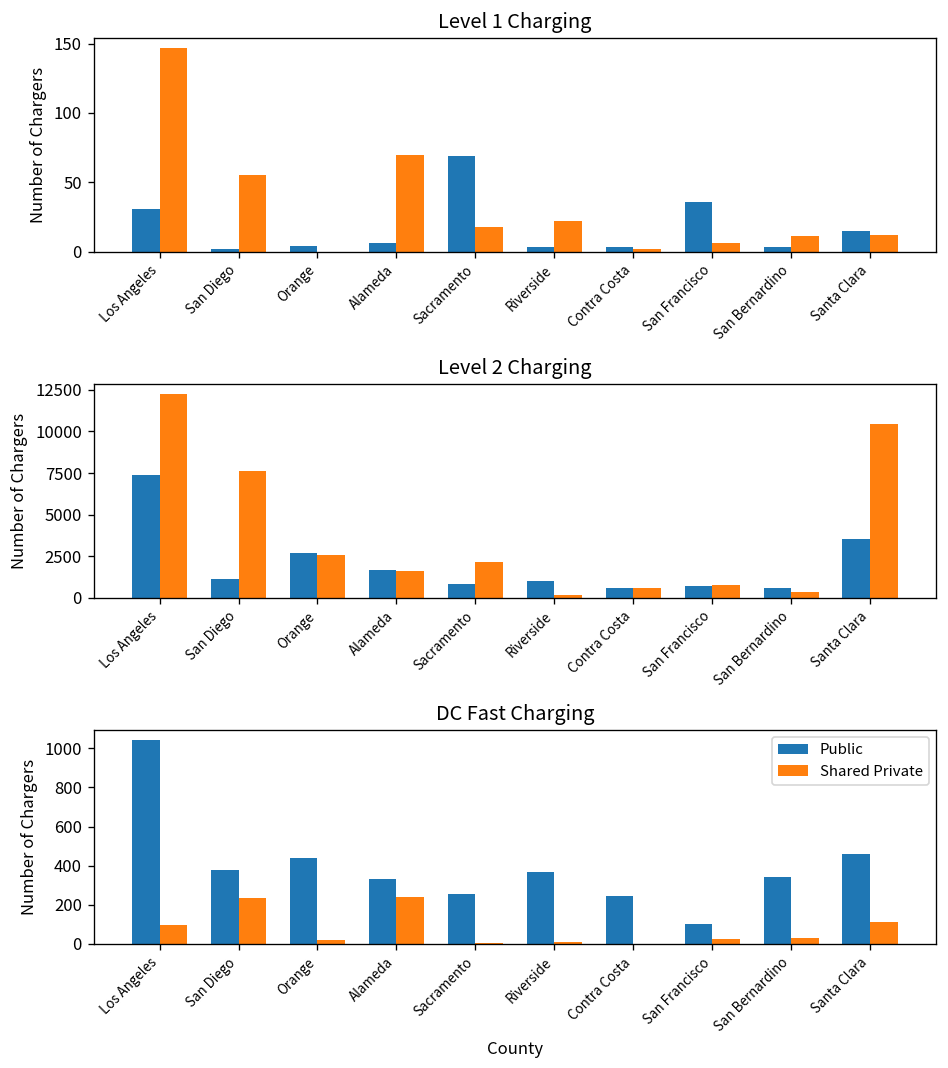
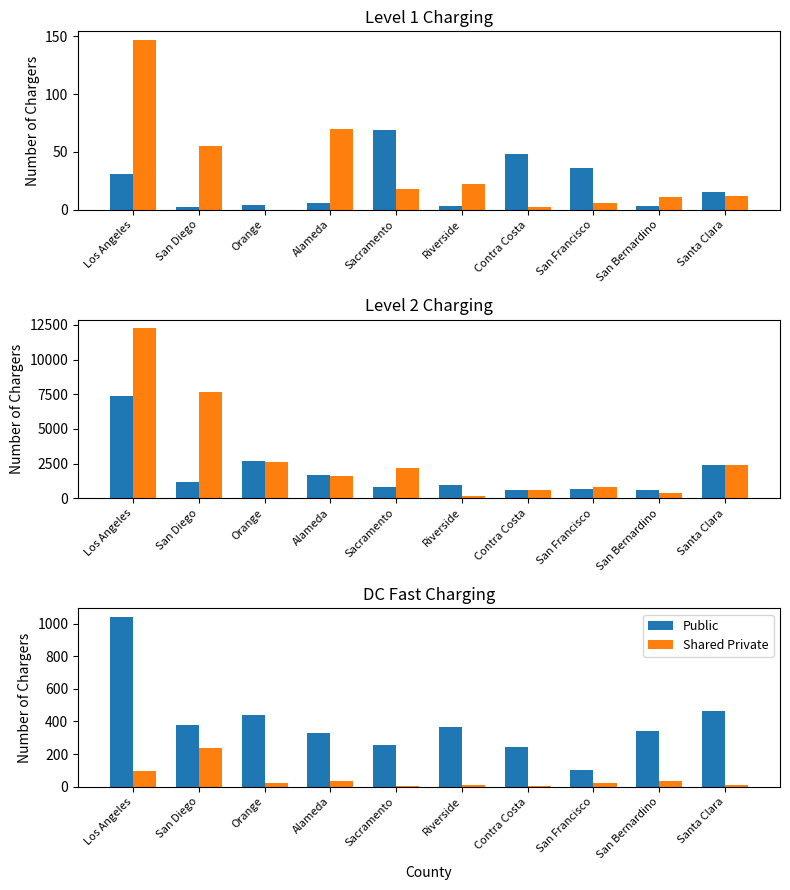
Level 1 Charging, Public, Contra Costa: 3 -> 48
Level 2 Charging, Public, Santa Clara: 3500 -> 2400
Level 2 Charging, Shared Private, Santa Clara: 10400 -> 2400
DC Fast Charging, Shared Private, Alameda: 240 -> 40
DC Fast Charging, Shared Private, Santa Clara: 110 -> 10
